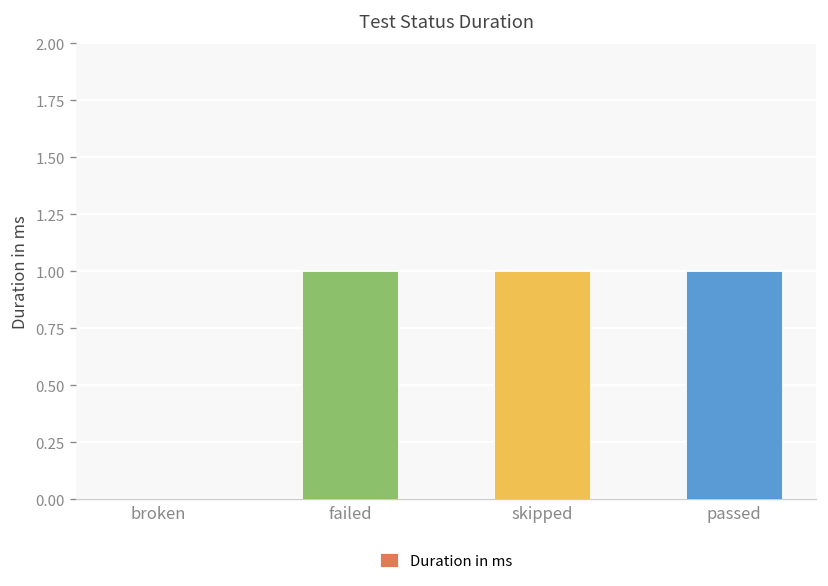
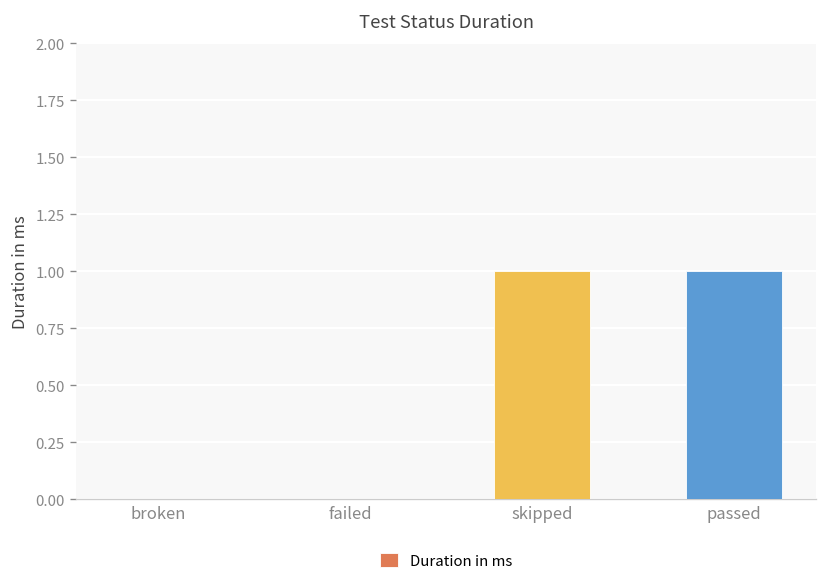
failed: 1 -> 0
